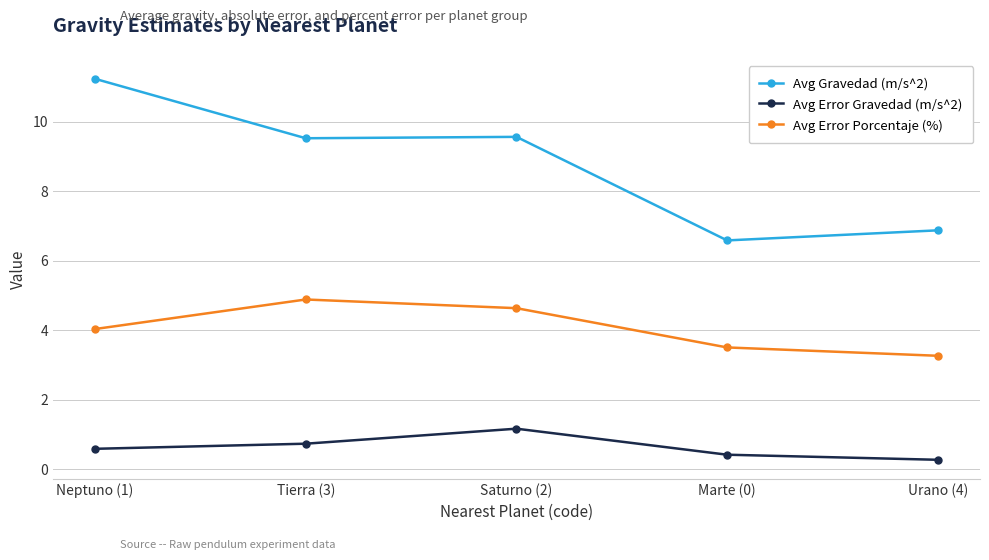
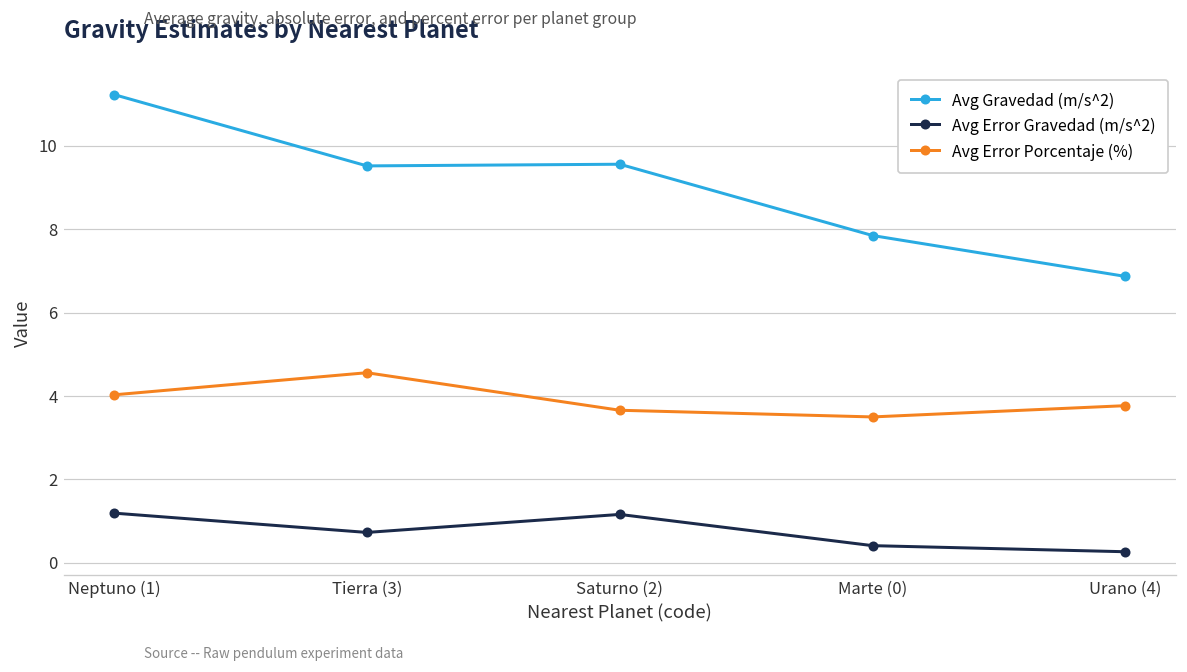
Avg Error Gravedad (m/s^2), Neptuno (1): 0.6 -> 1.2
Avg Error Porcentaje (%), Tierra (3): 4.9 -> 4.6
Avg Error Porcentaje (%), Saturno (2): 4.6 -> 3.7
Avg Gravedad (m/s^2), Marte (0): 6.6 -> 7.9
Avg Error Porcentaje (%), Urano (4): 3.3 -> 3.8
